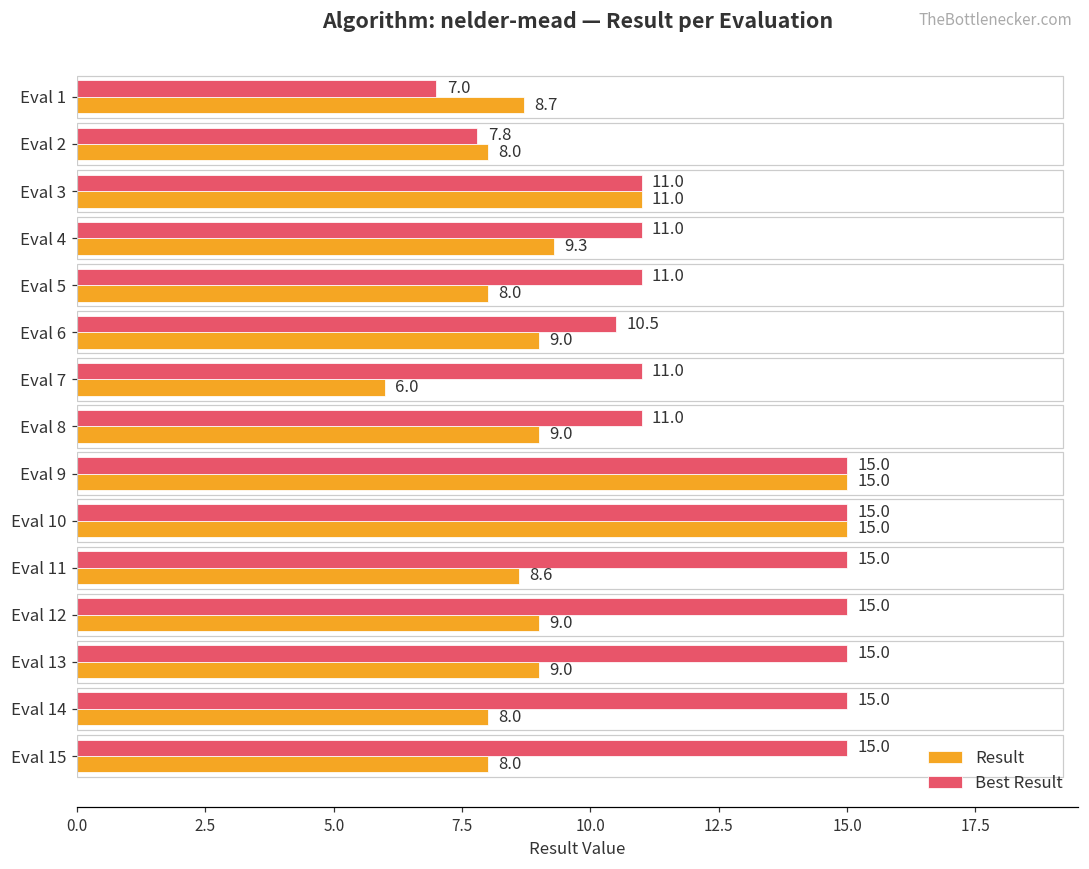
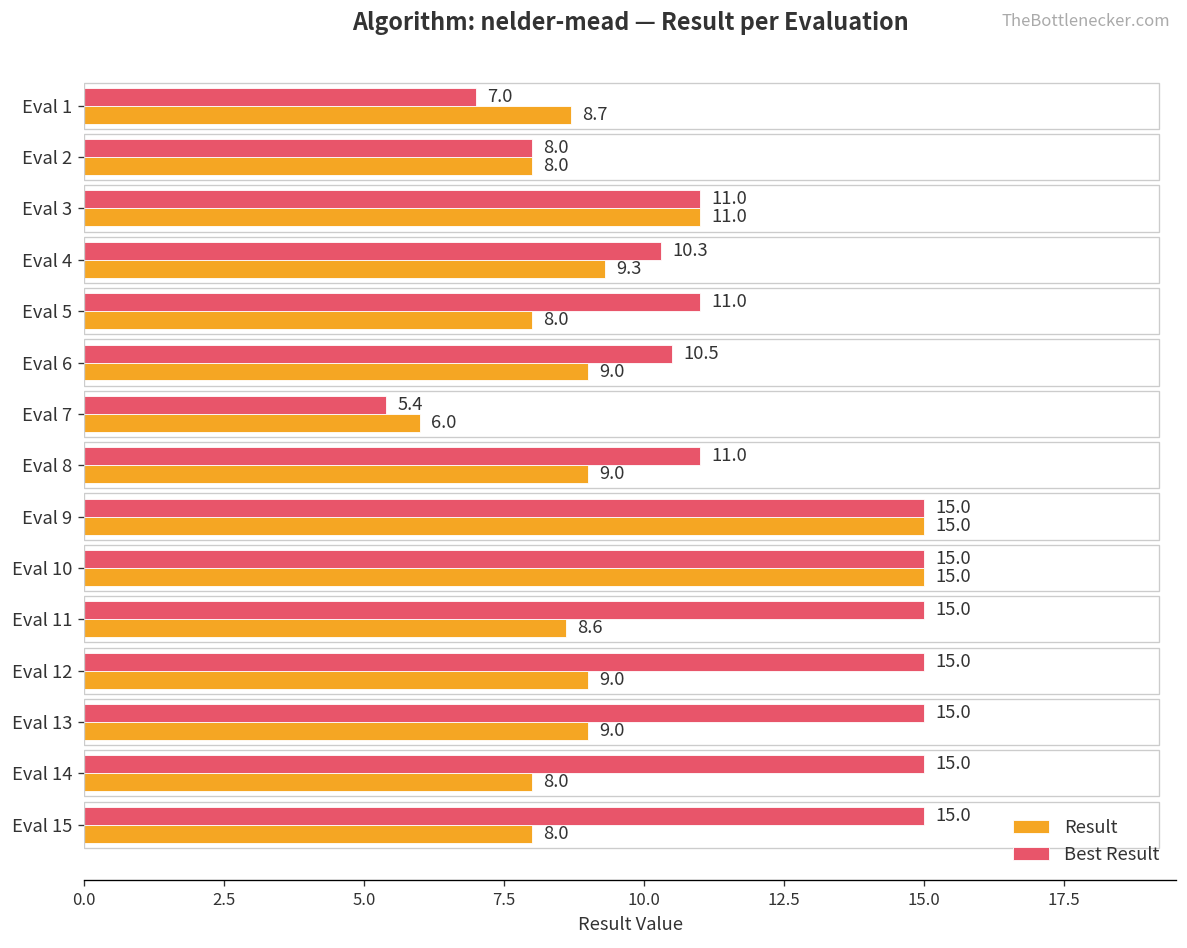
Best Result, Eval 2: 7.8 -> 8.0
Best Result, Eval 4: 11.0 -> 10.3
Best Result, Eval 7: 11.0 -> 5.4
